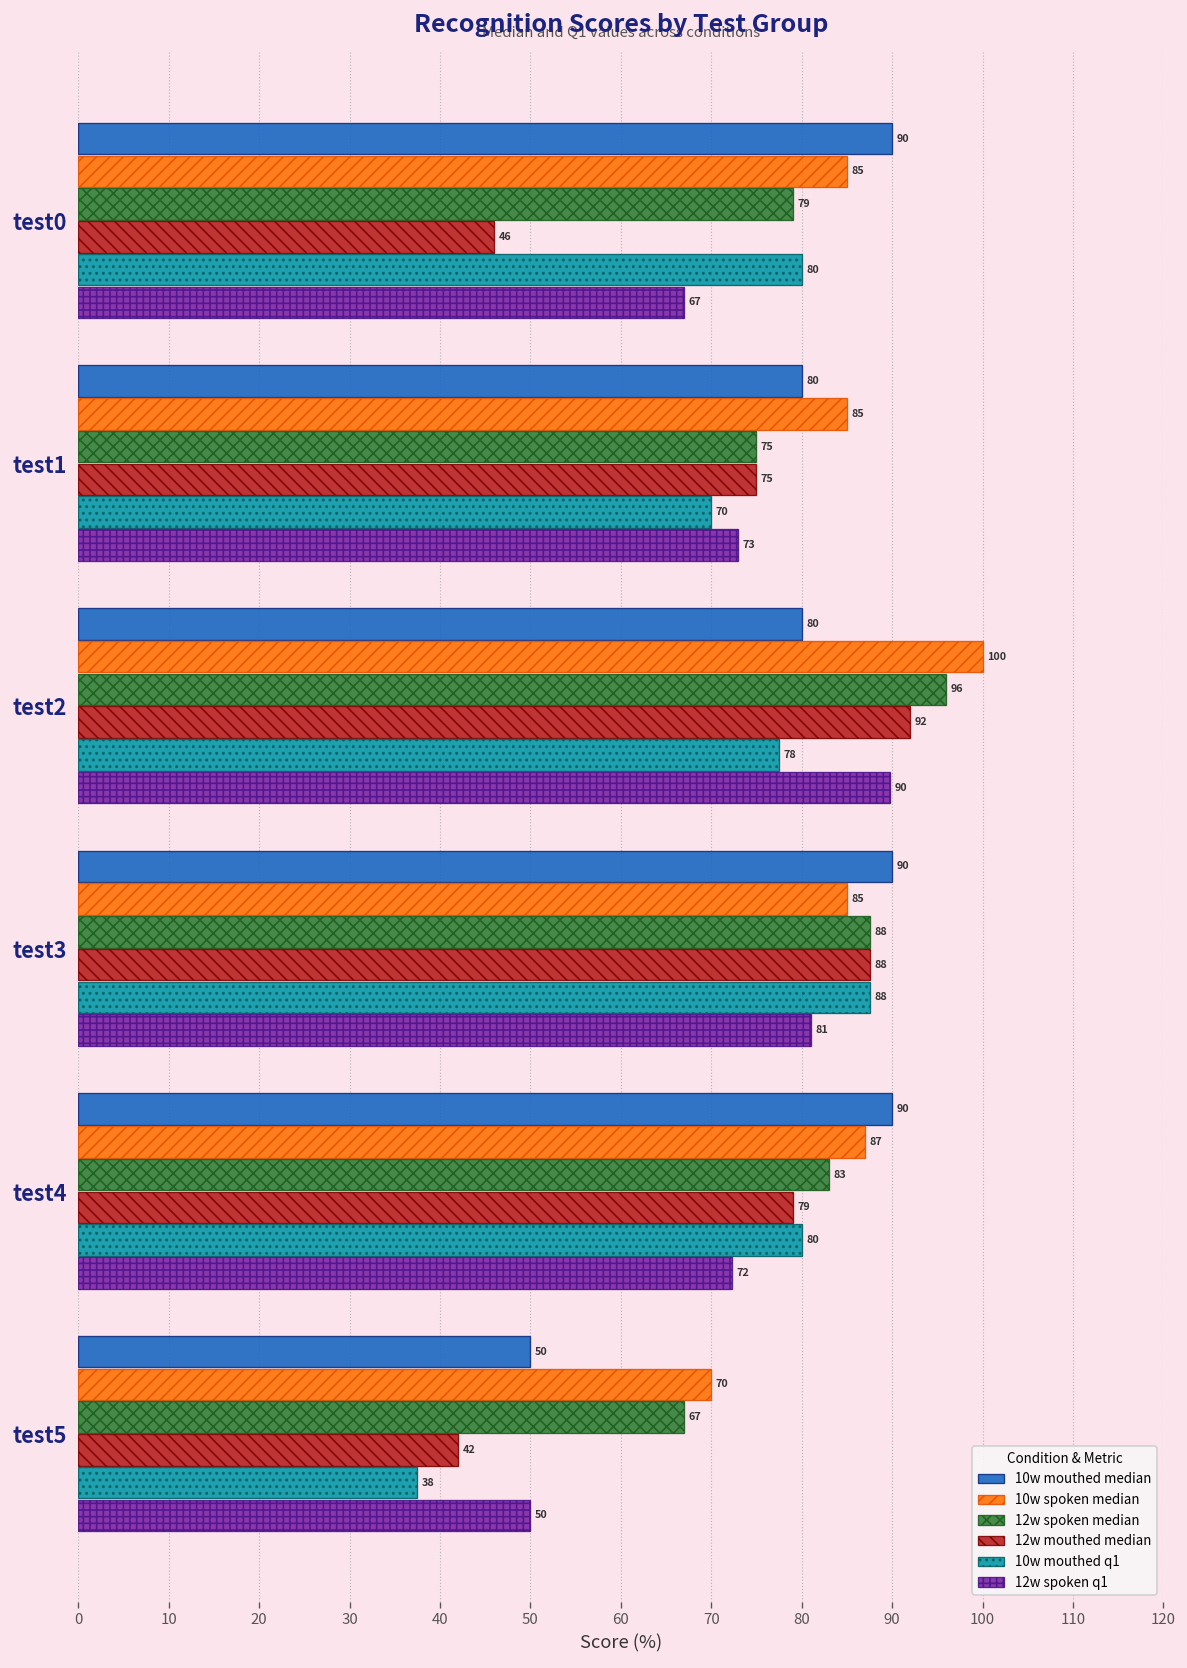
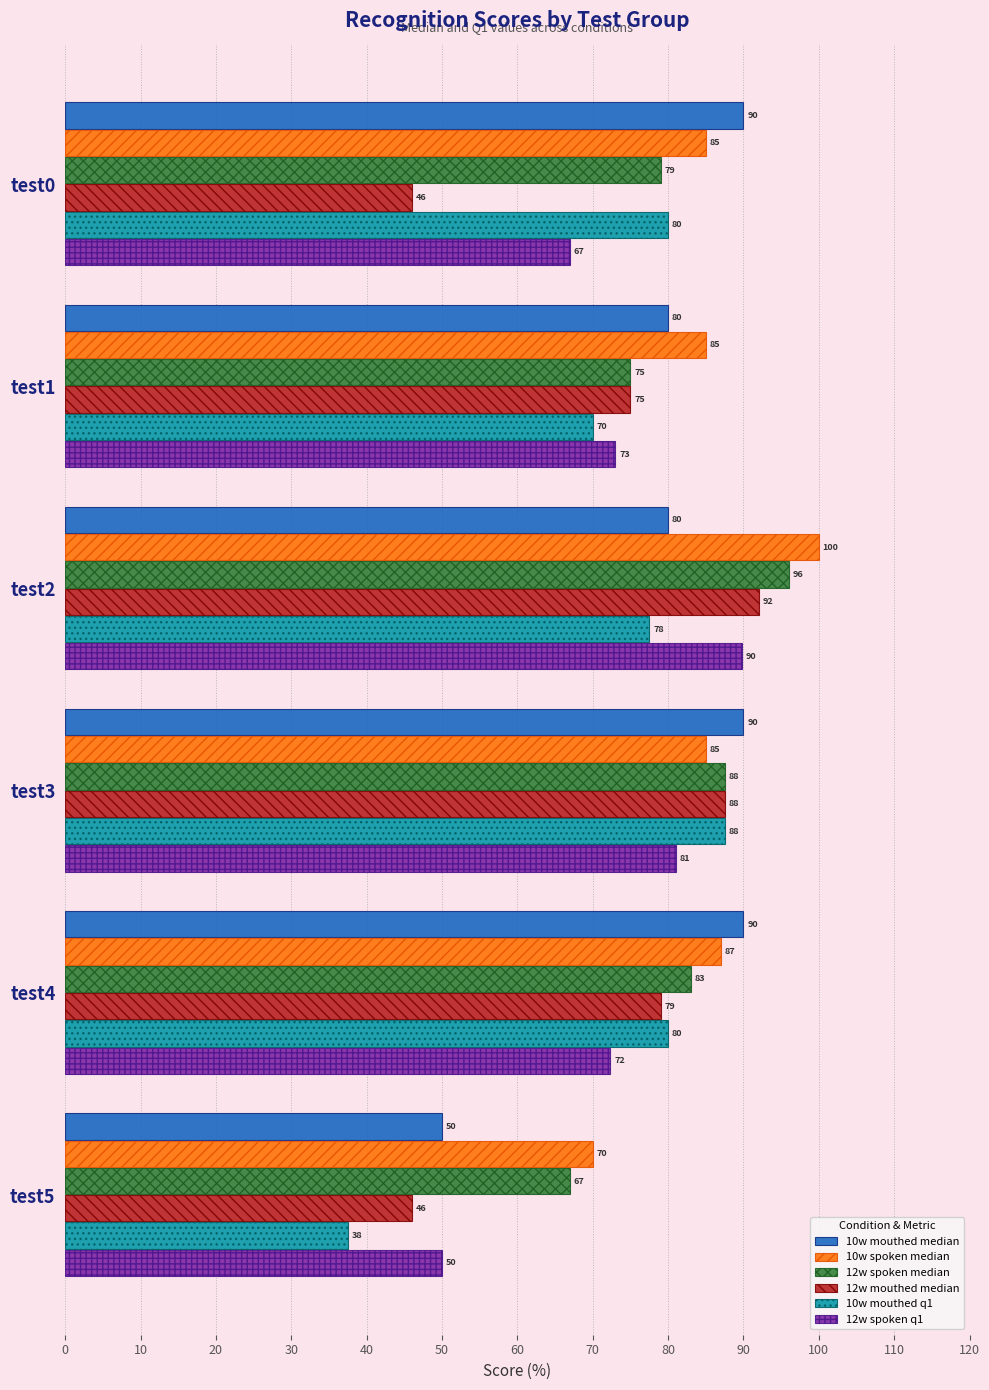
12w mouthed median, test5: 42 -> 46
